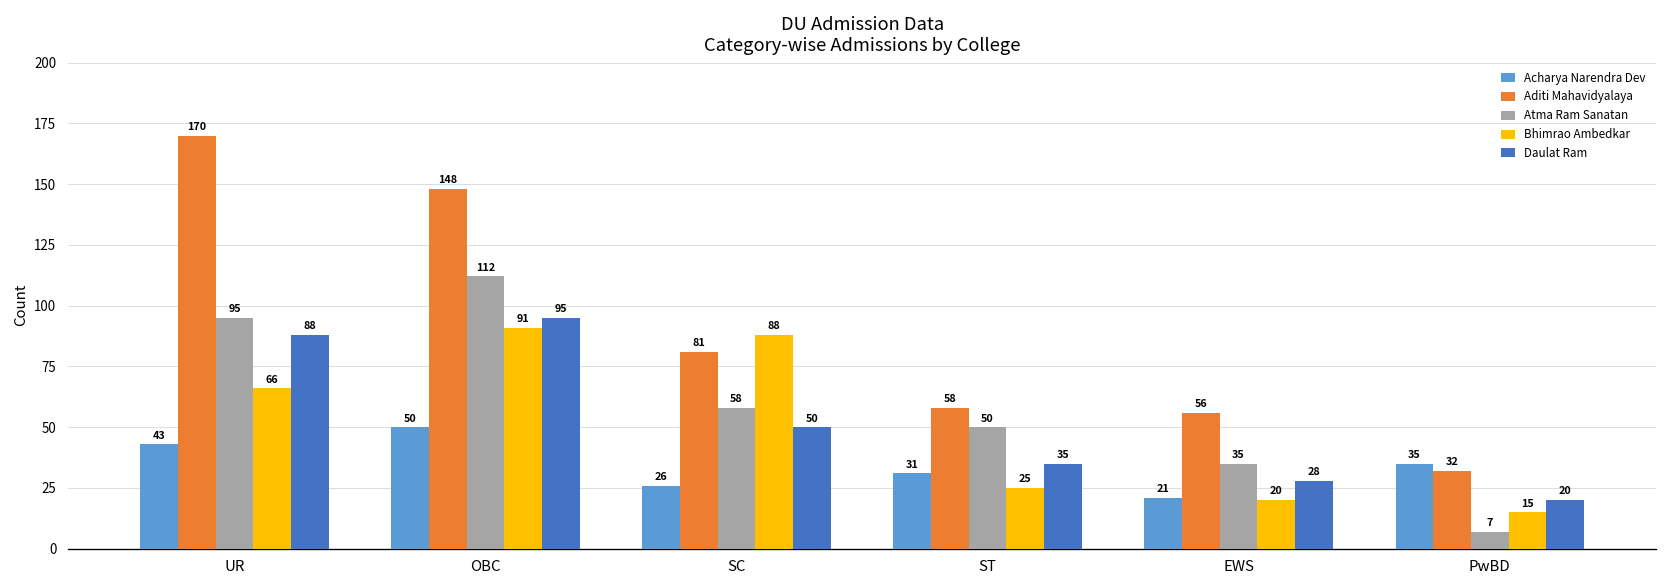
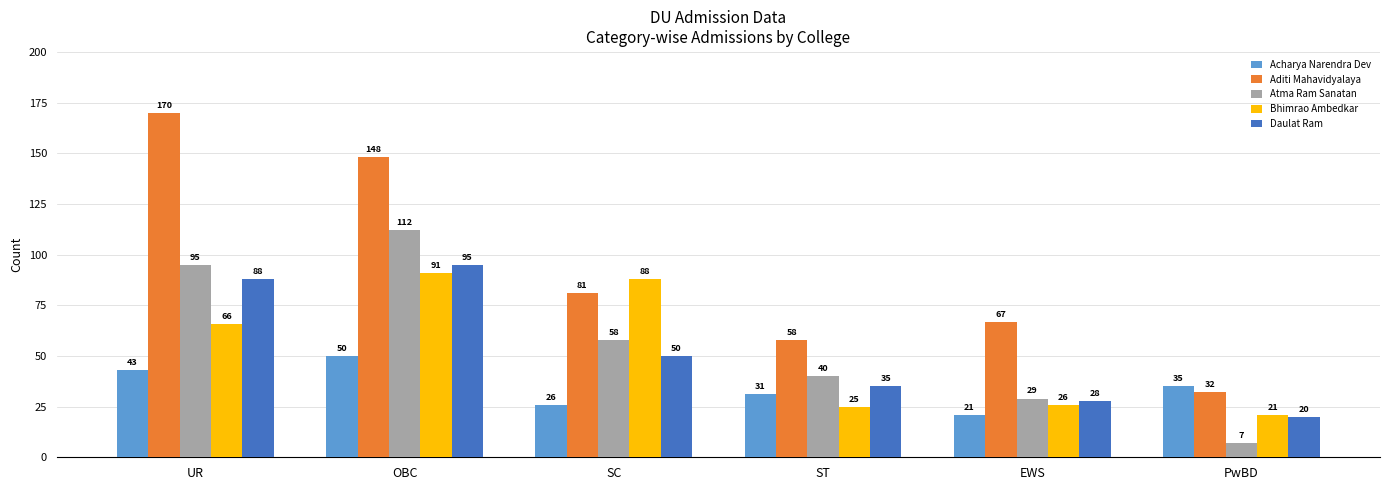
Atma Ram Sanatan, ST: 50 -> 40
Aditi Mahavidyalaya, EWS: 56 -> 67
Atma Ram Sanatan, EWS: 35 -> 29
Bhimrao Ambedkar, EWS: 20 -> 26
Bhimrao Ambedkar, PwBD: 15 -> 21
